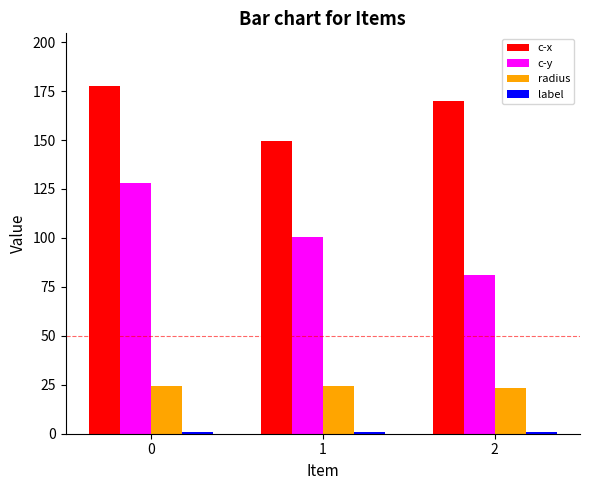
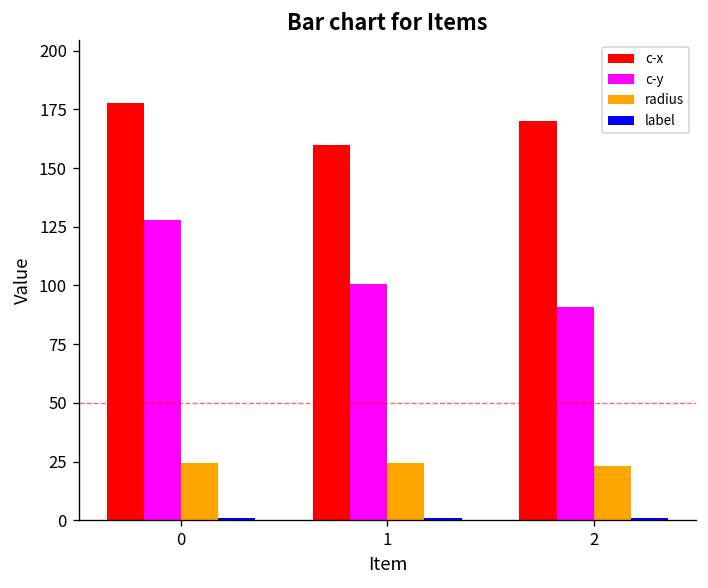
c-x, 1: 150 -> 160
c-y, 2: 81 -> 91
